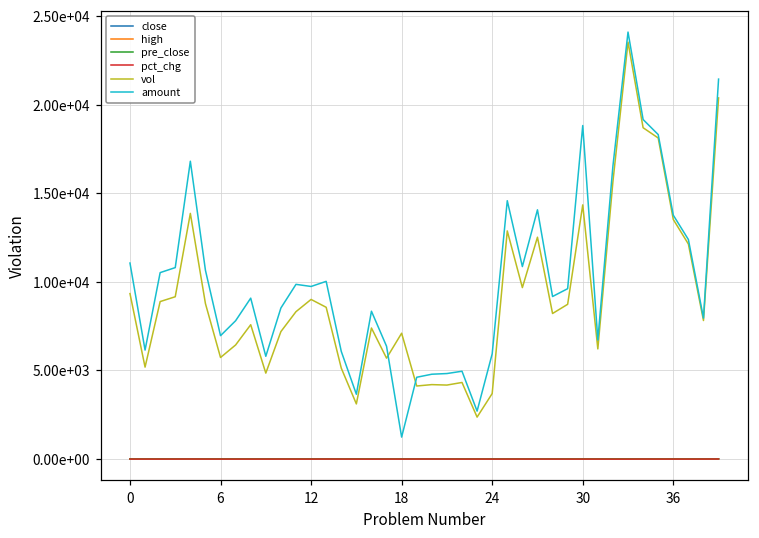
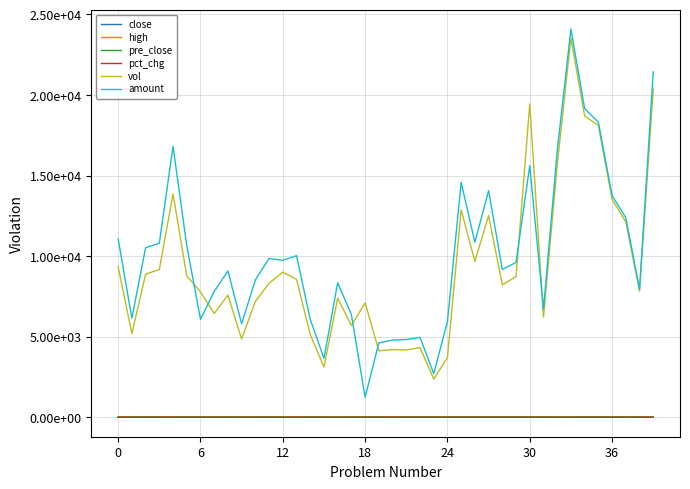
vol, 6: 5700 -> 7800
amount, 6: 7000 -> 6100
vol, 30: 14300 -> 19400
amount, 30: 18800 -> 15600
